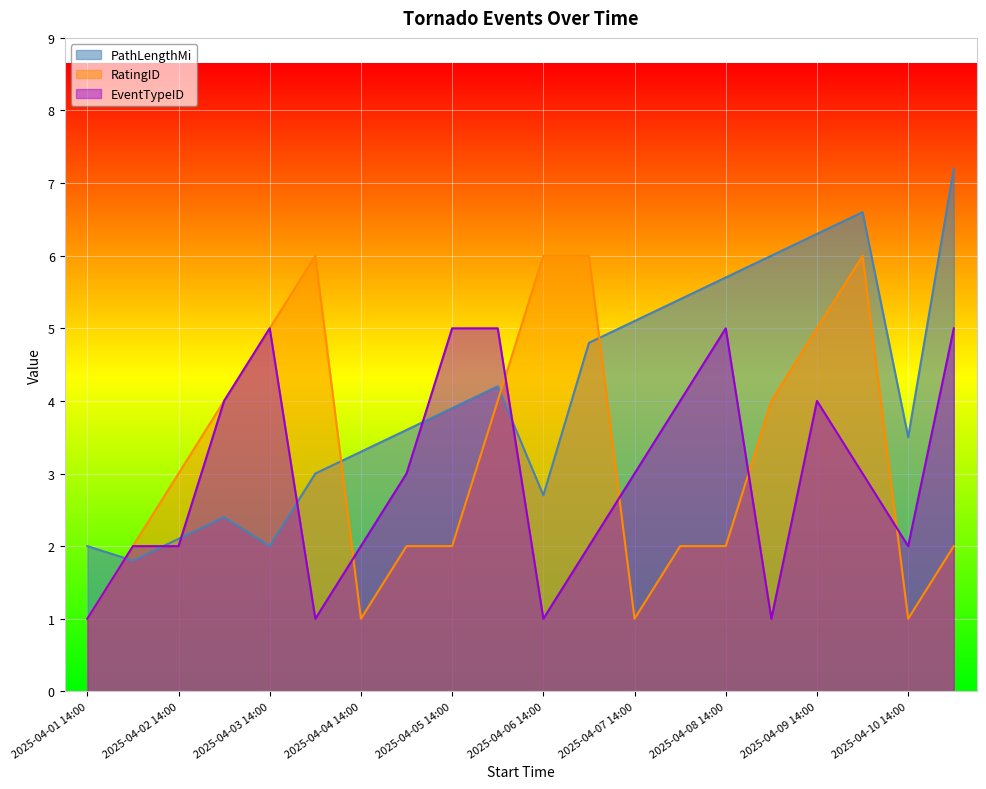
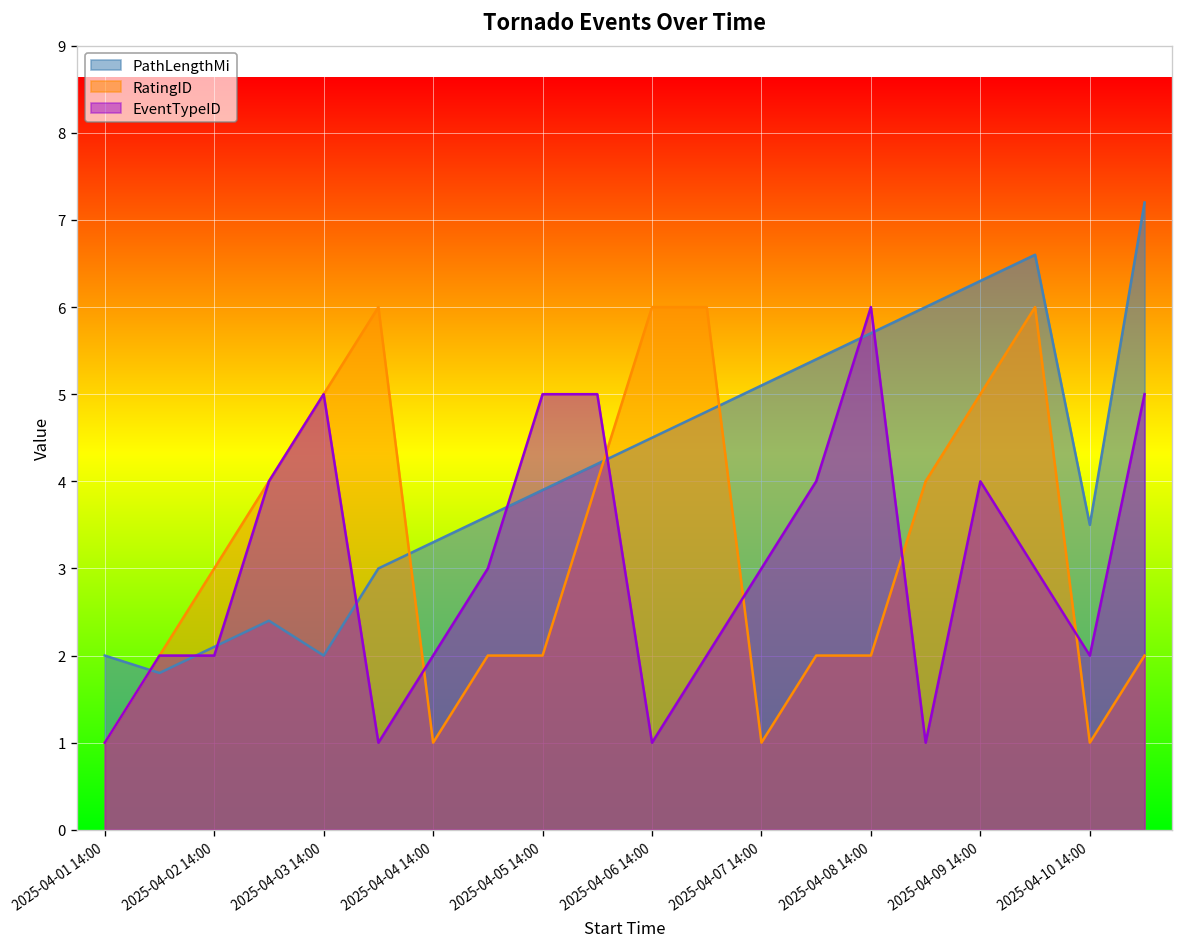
PathLengthMi, 2025-04-06 14:00: 2.7 -> 4.5
EventTypeID, 2025-04-08 14:00: 5 -> 6
